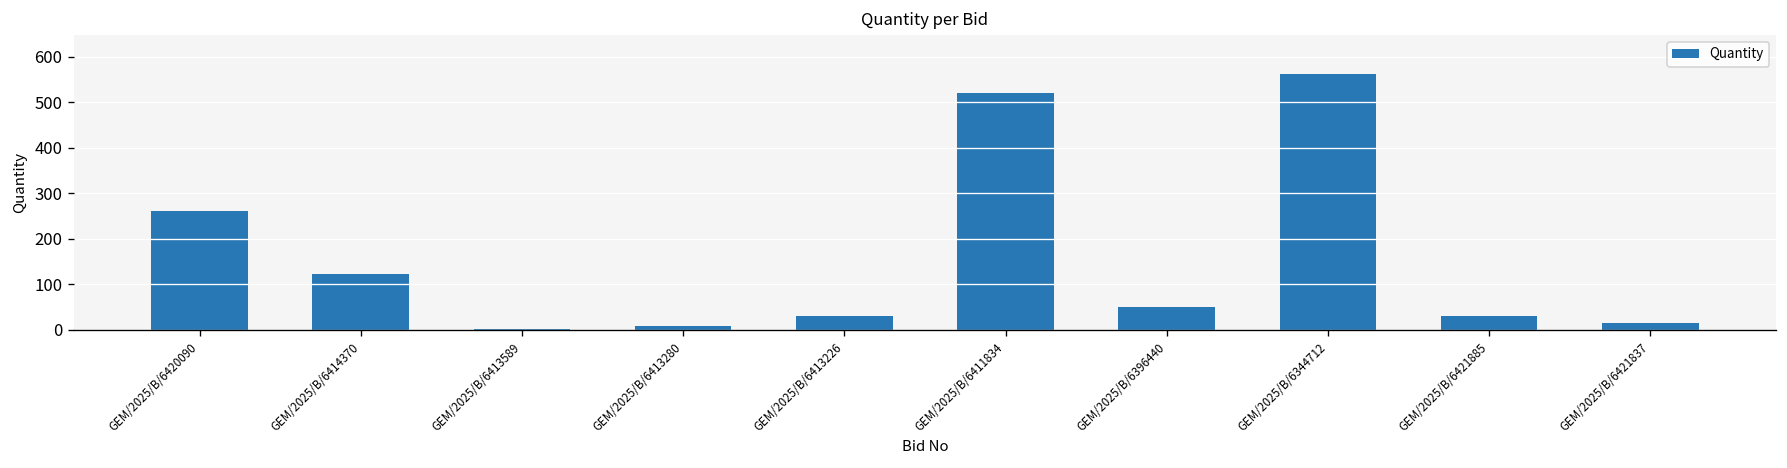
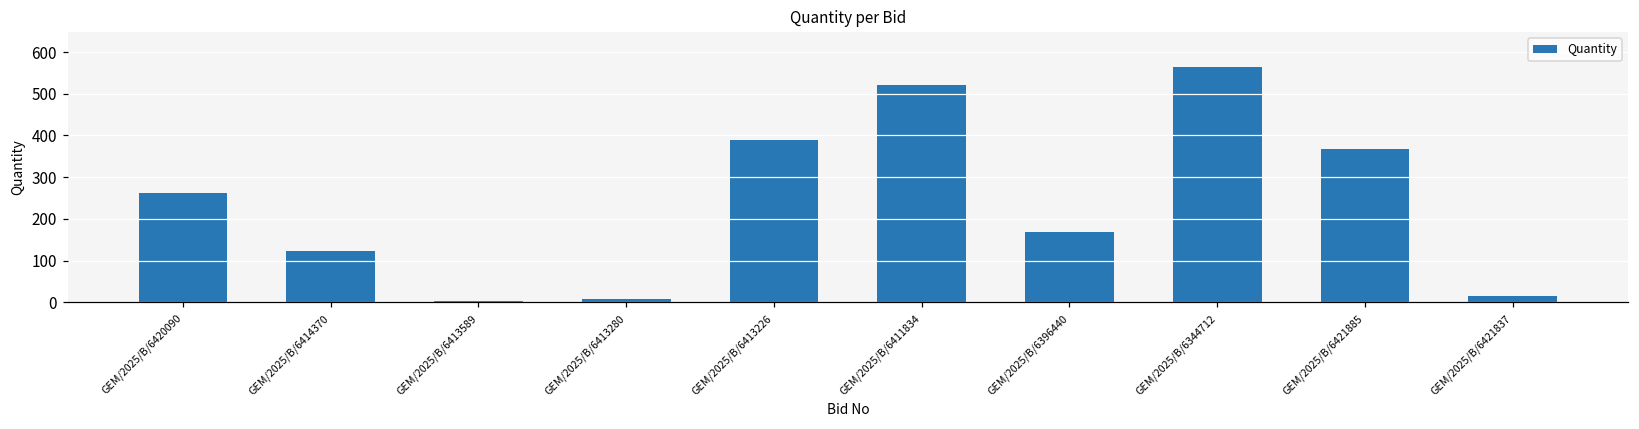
GEM/2025/B/6413226: 30 -> 390
GEM/2025/B/6396440: 50 -> 170
GEM/2025/B/6421885: 30 -> 370
